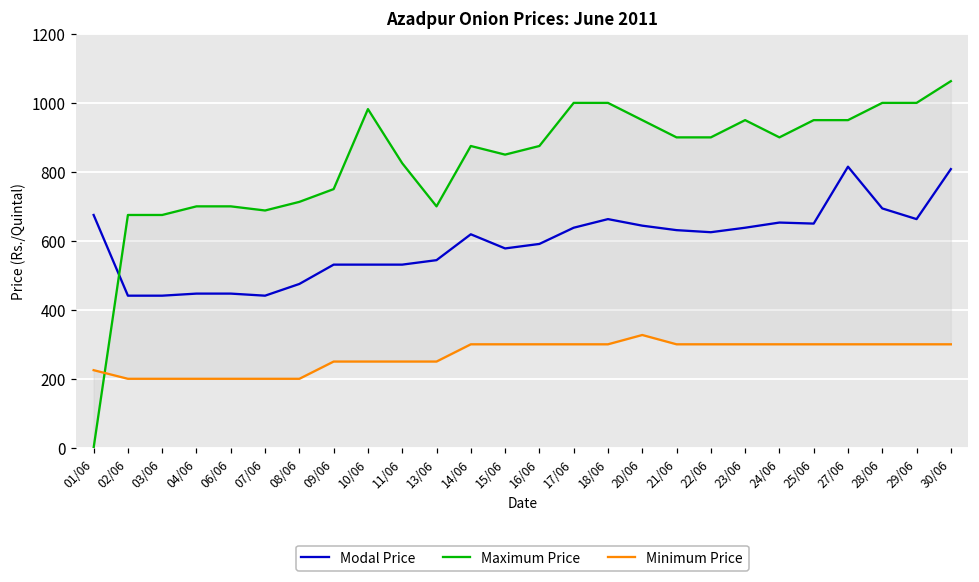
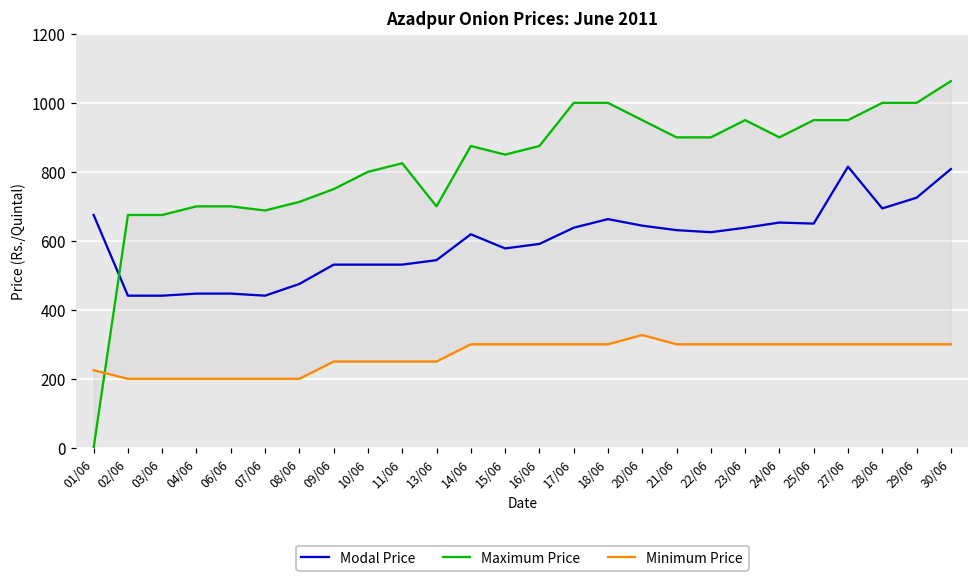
Maximum Price, 10/06: 980 -> 800
Modal Price, 29/06: 660 -> 730
